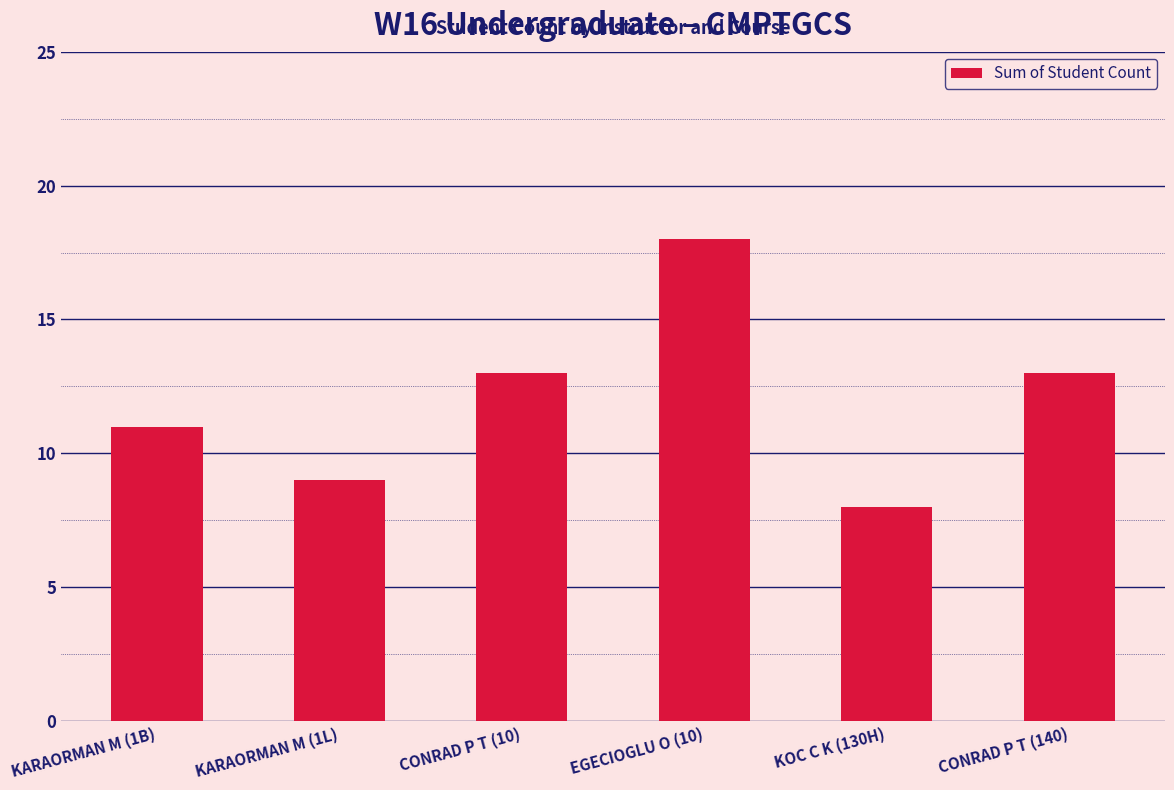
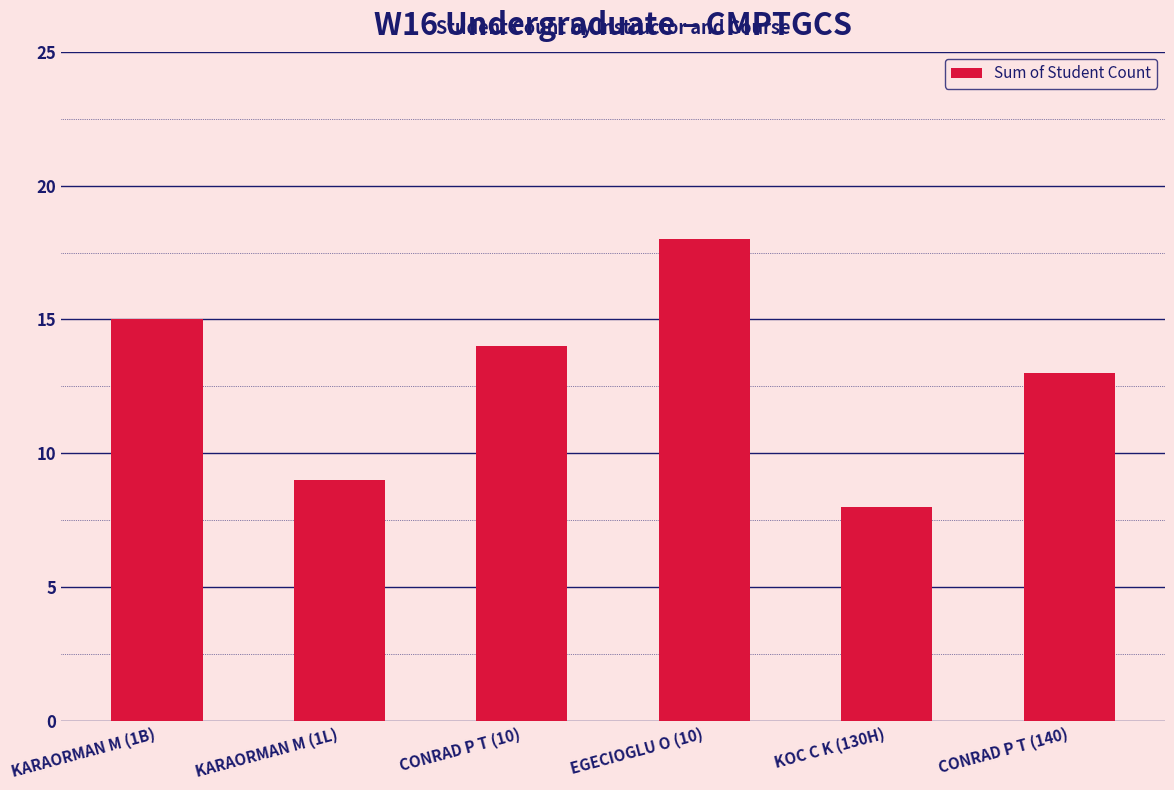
KARAORMAN M (1B): 11 -> 15
CONRAD P T (10): 13 -> 14
